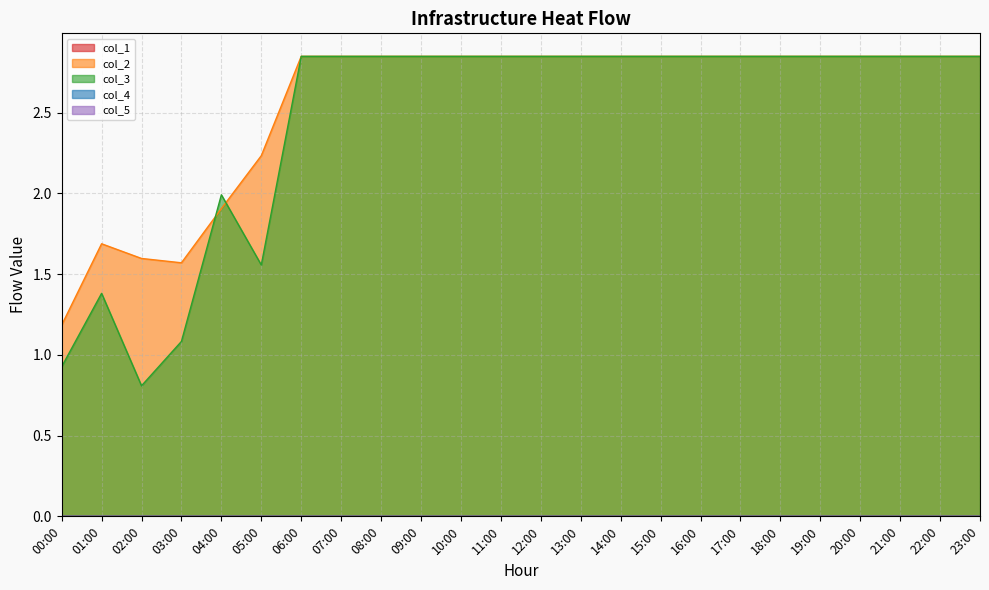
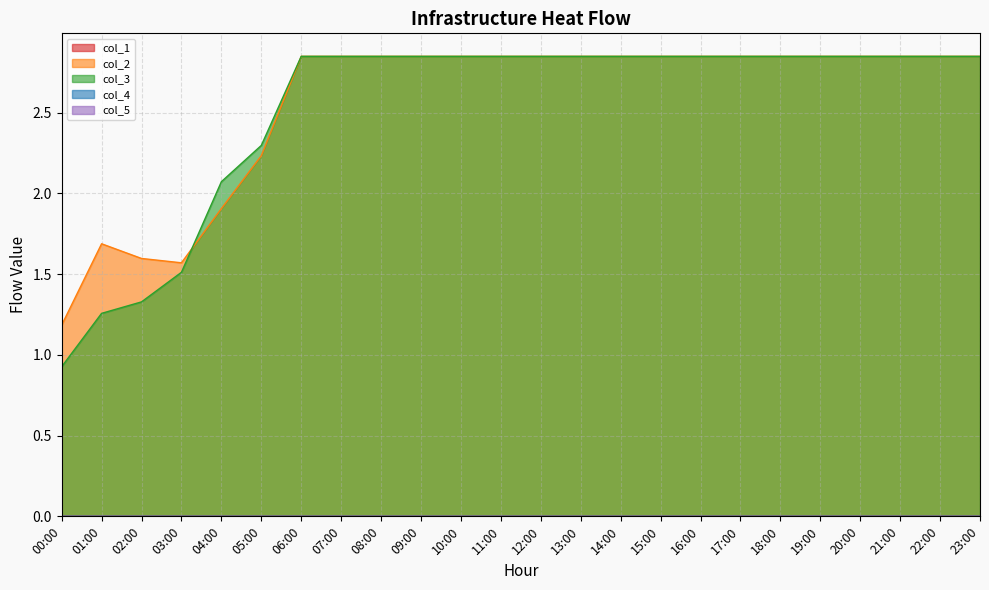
col_3, 01:00: 1.38 -> 1.26
col_3, 02:00: 0.81 -> 1.33
col_3, 03:00: 1.08 -> 1.51
col_3, 04:00: 1.99 -> 2.07
col_3, 05:00: 1.56 -> 2.30
